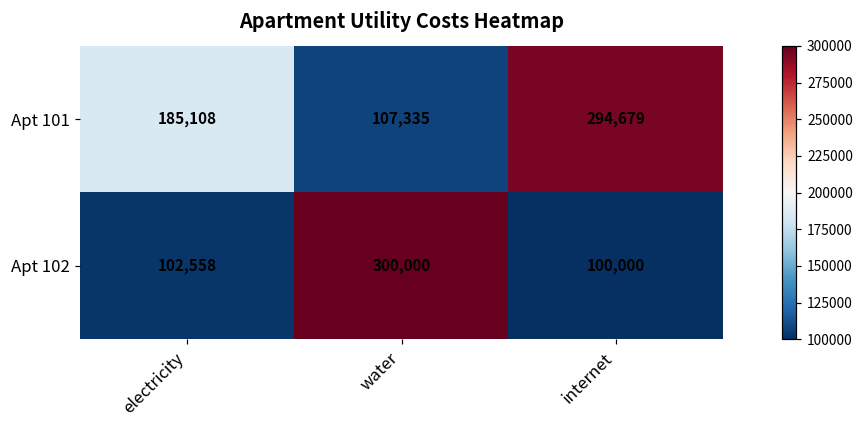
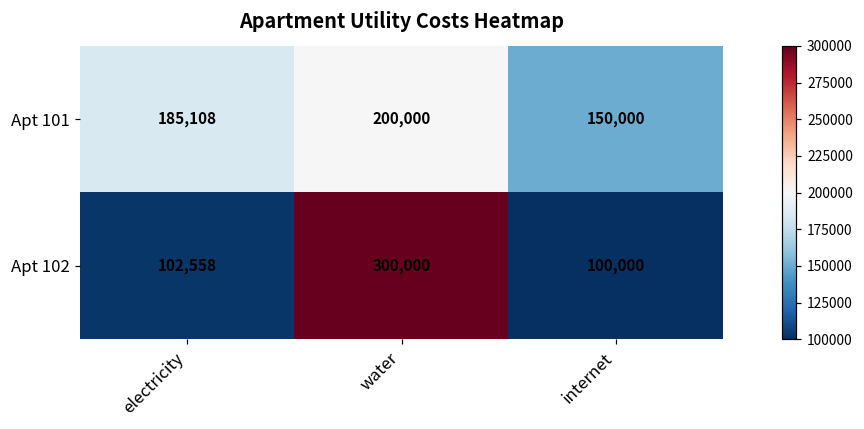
Apt 101, water: 107,335 -> 200,000
Apt 101, internet: 294,679 -> 150,000
